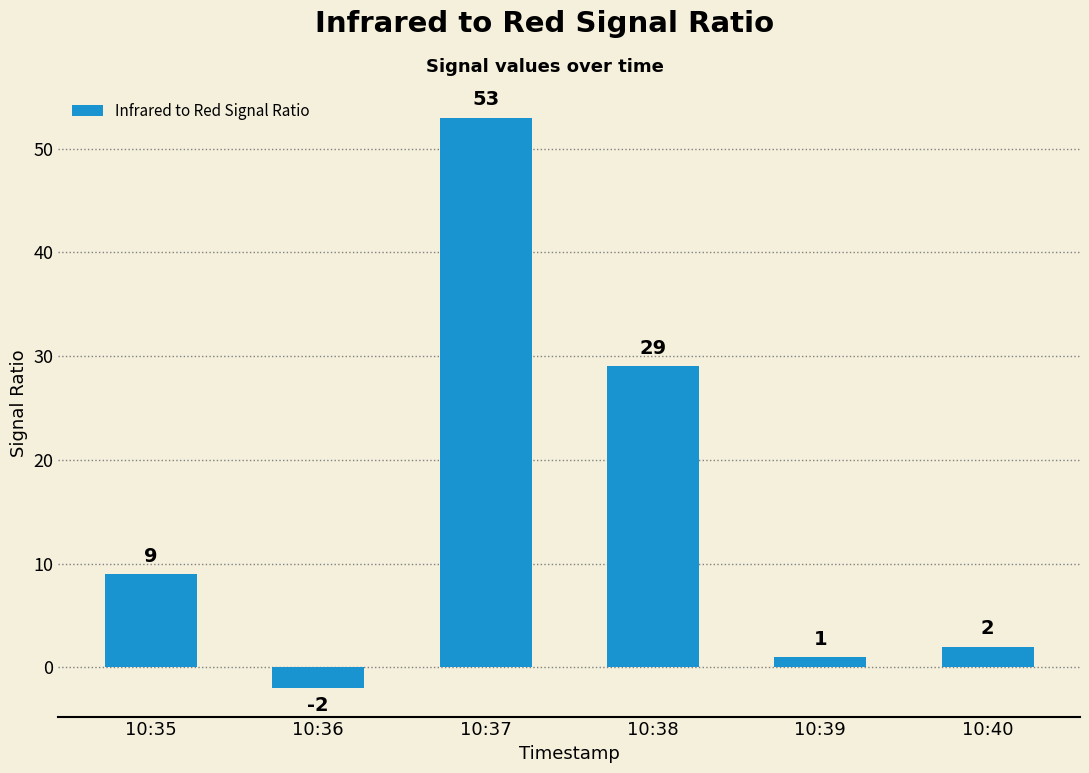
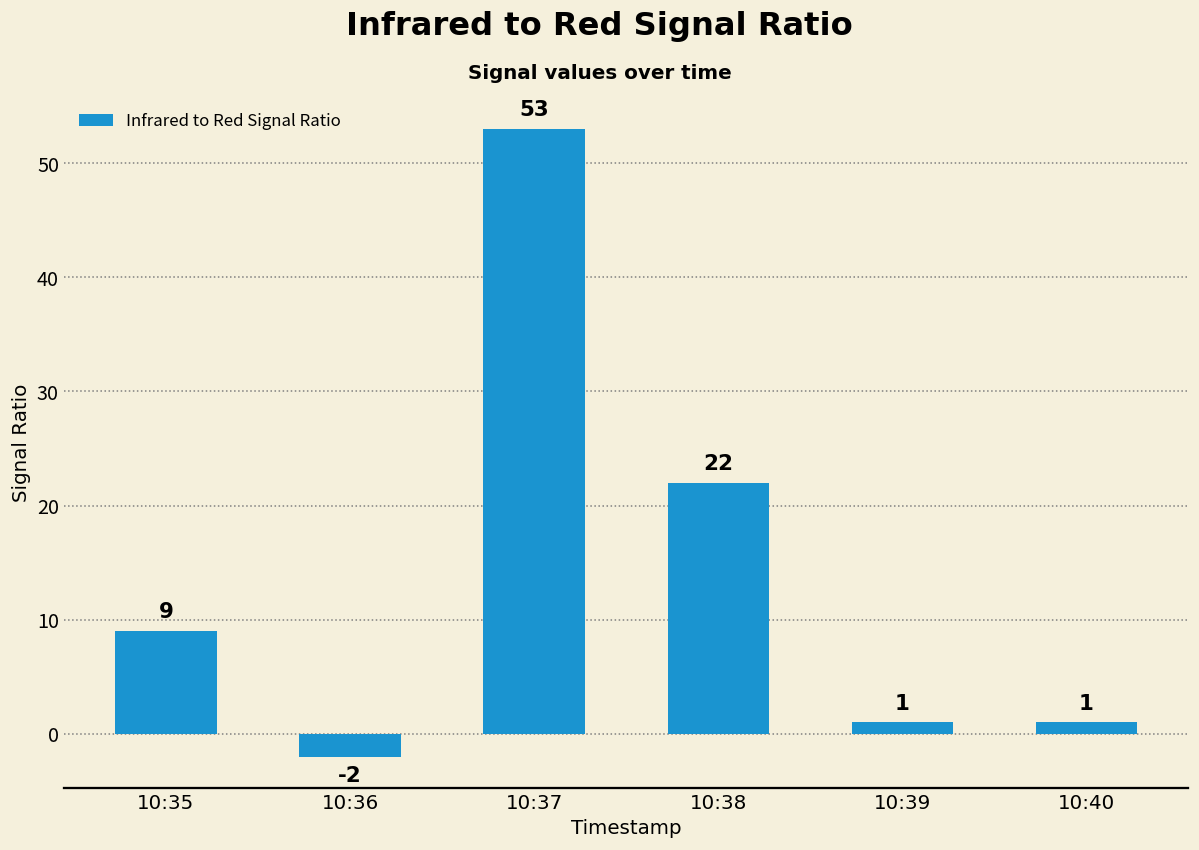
10:38: 29 -> 22
10:40: 2 -> 1
